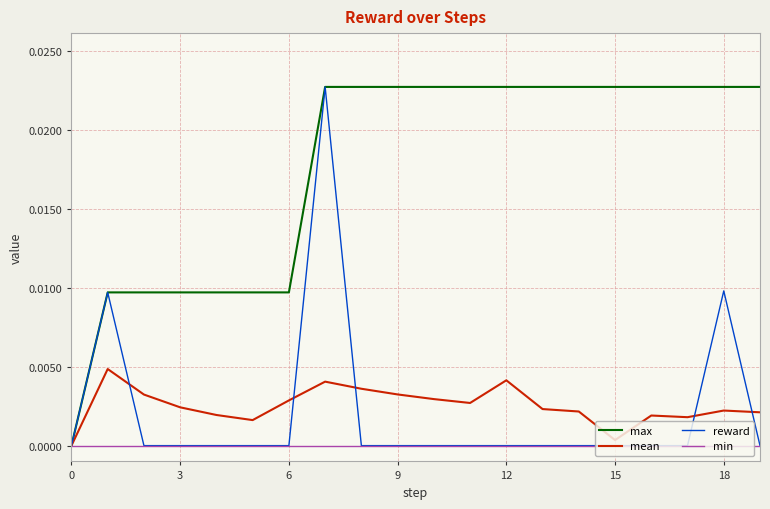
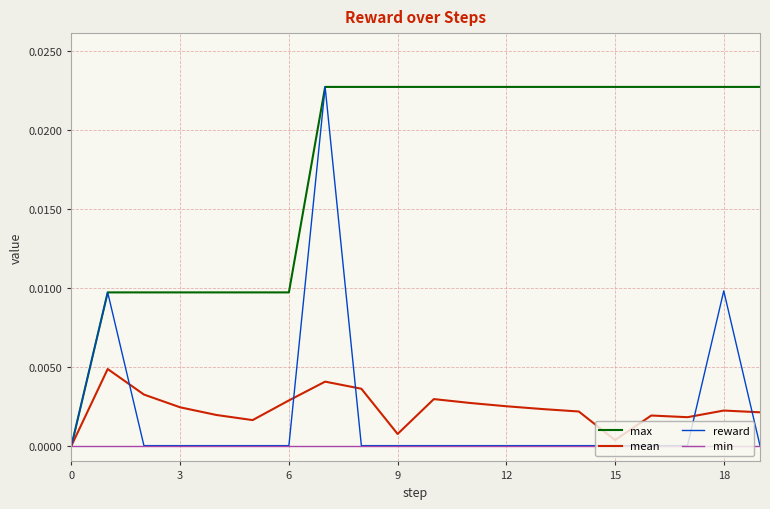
mean, 9: 0.0032 -> 0.0007
mean, 12: 0.0041 -> 0.0025
